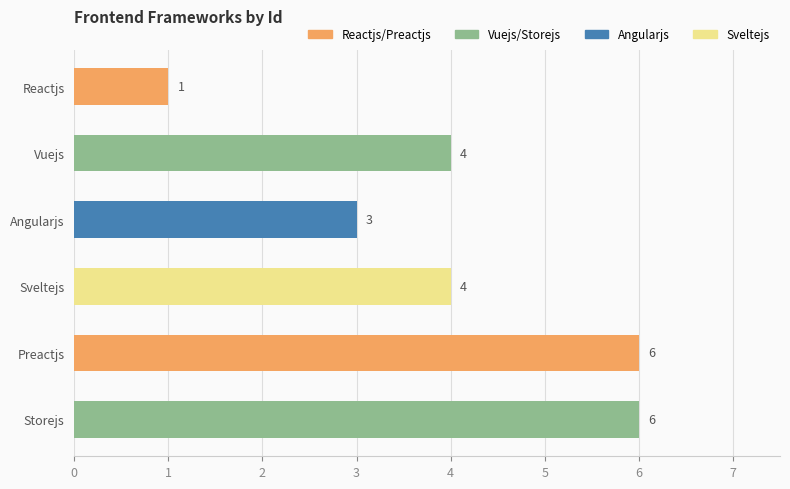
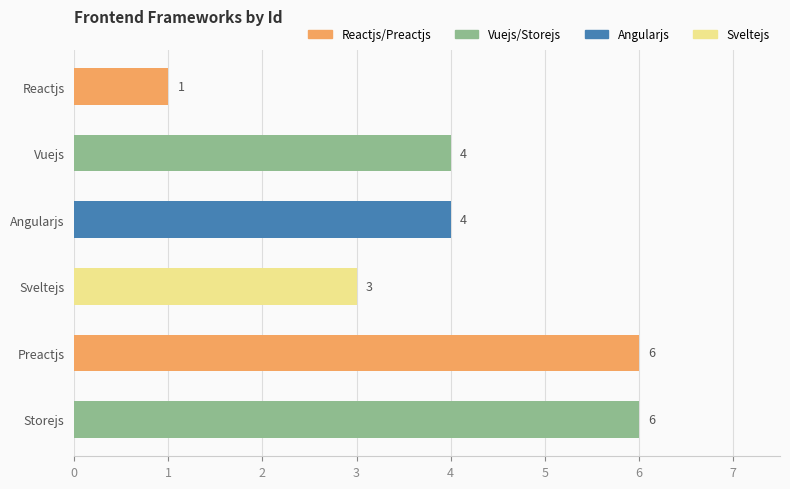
Angularjs: 3 -> 4
Sveltejs: 4 -> 3
